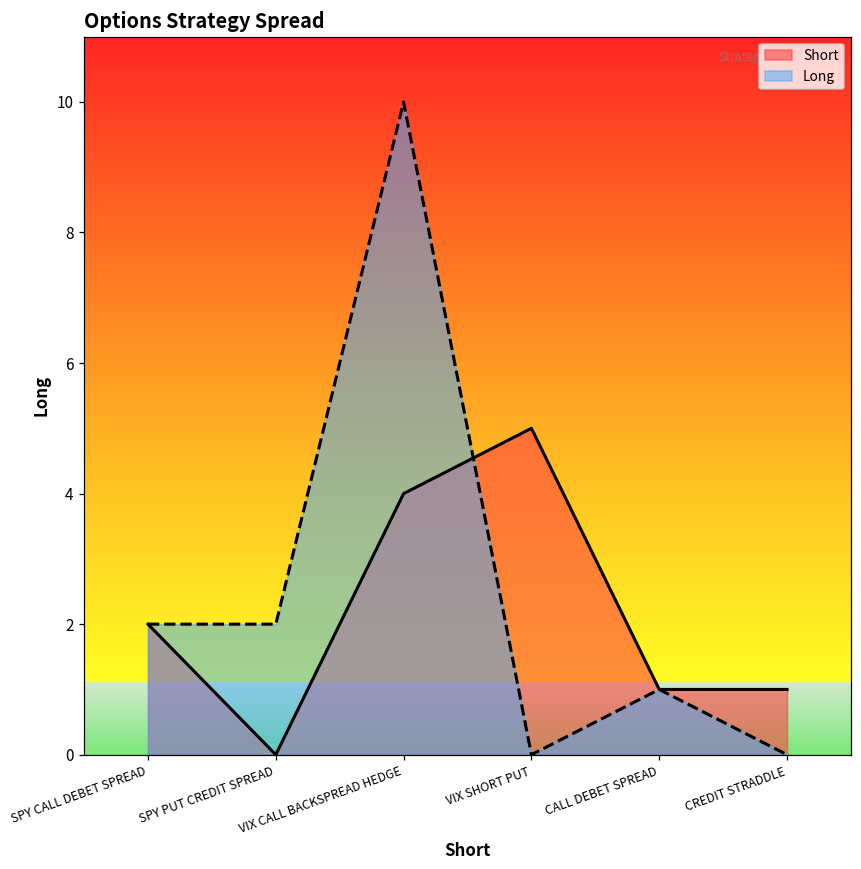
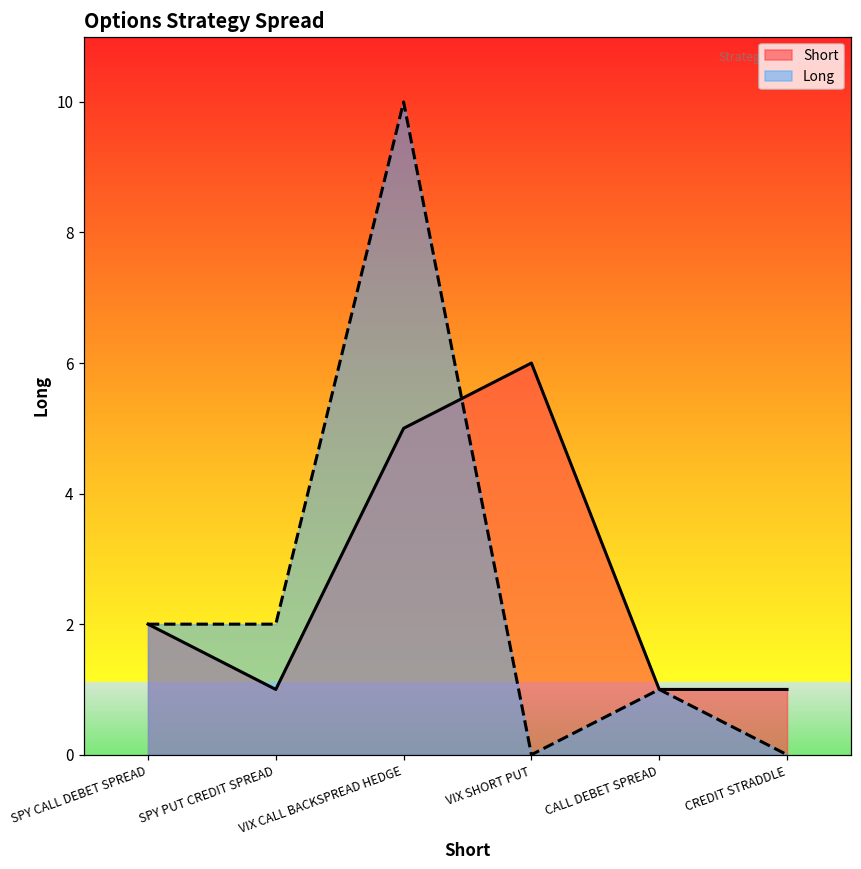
Short, SPY PUT CREDIT SPREAD: 0 -> 1
Short, VIX CALL BACKSPREAD HEDGE: 4 -> 5
Short, VIX SHORT PUT: 5 -> 6
